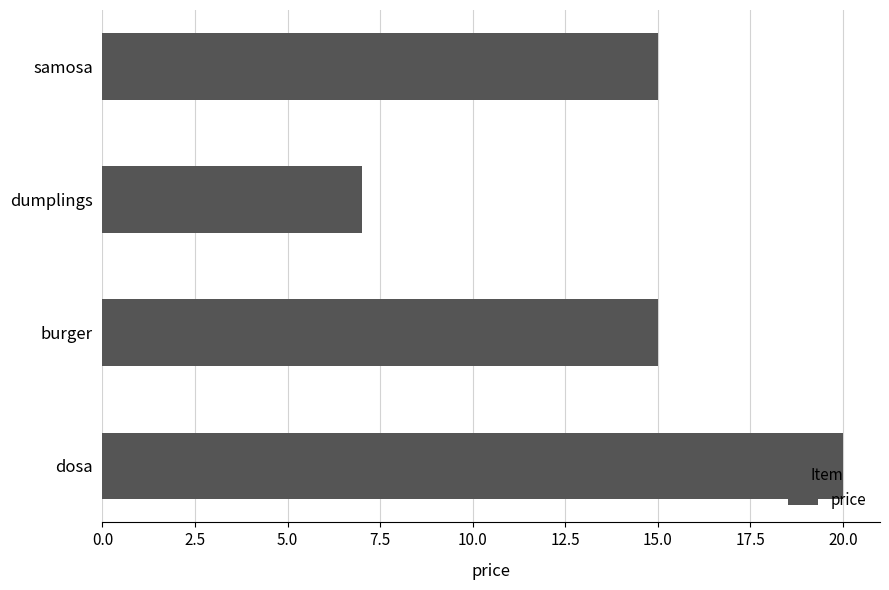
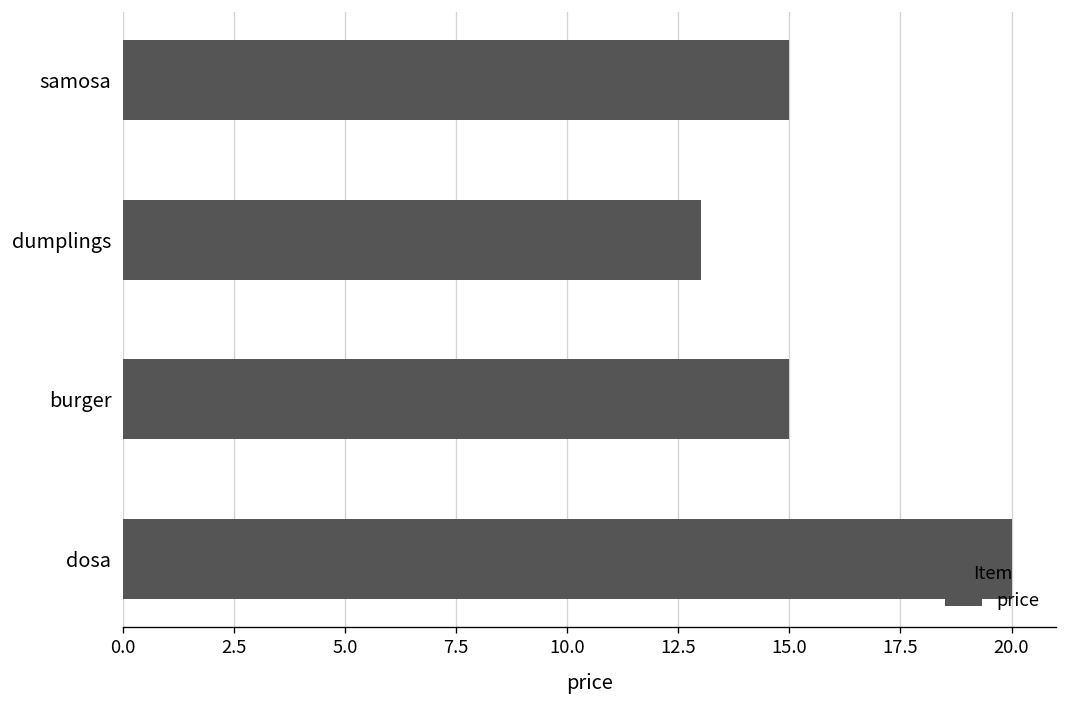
dumplings: 7 -> 13
